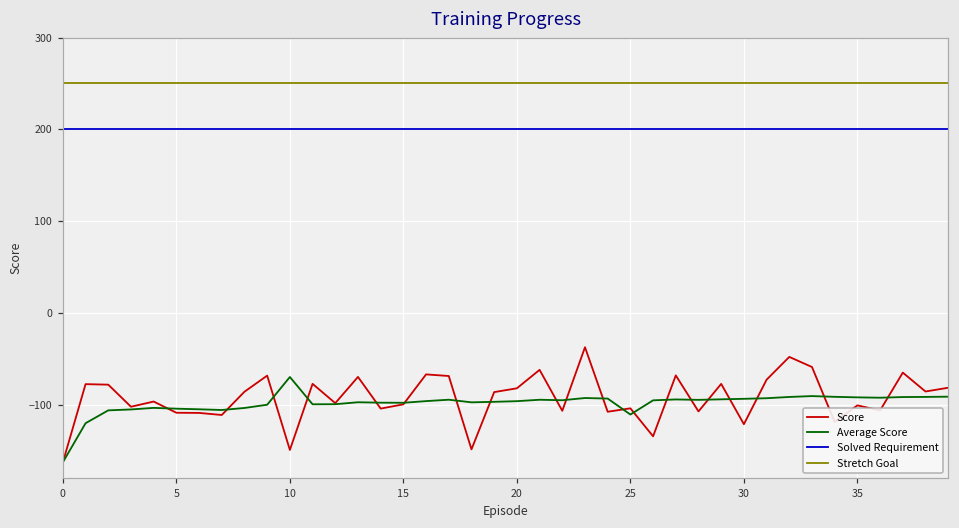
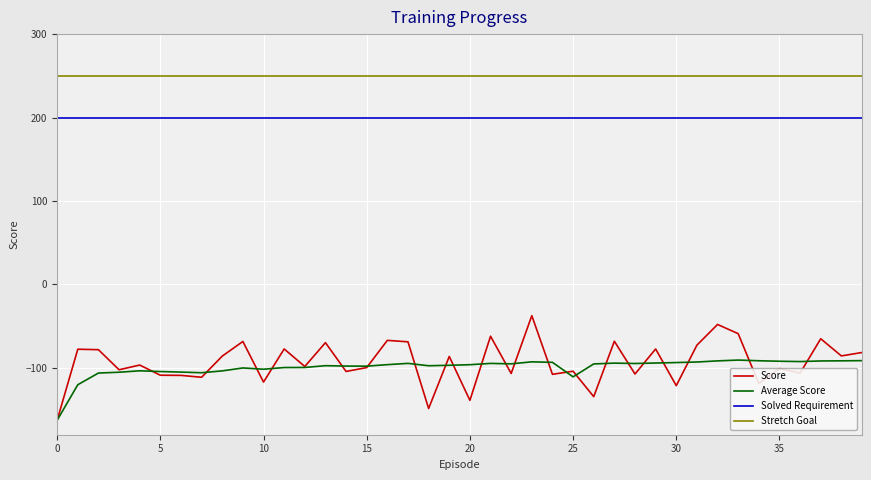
Score, 10: -150 -> -120
Average Score, 10: -70 -> -100
Score, 20: -80 -> -140
